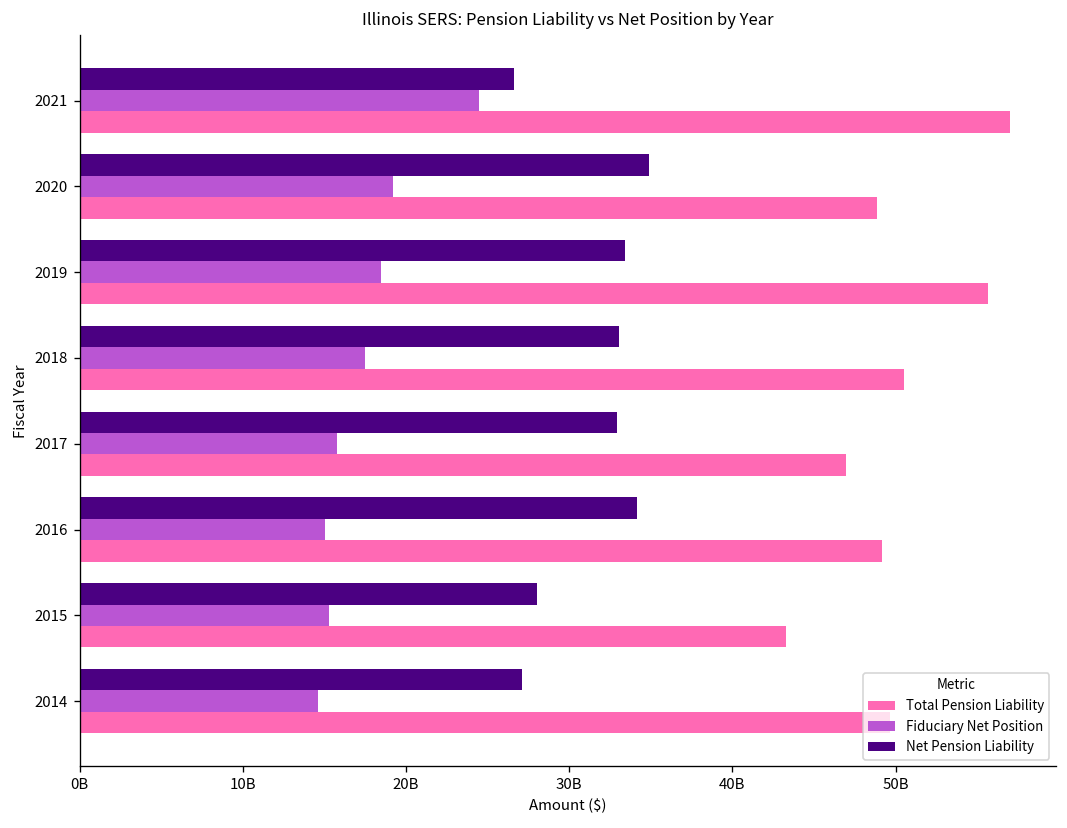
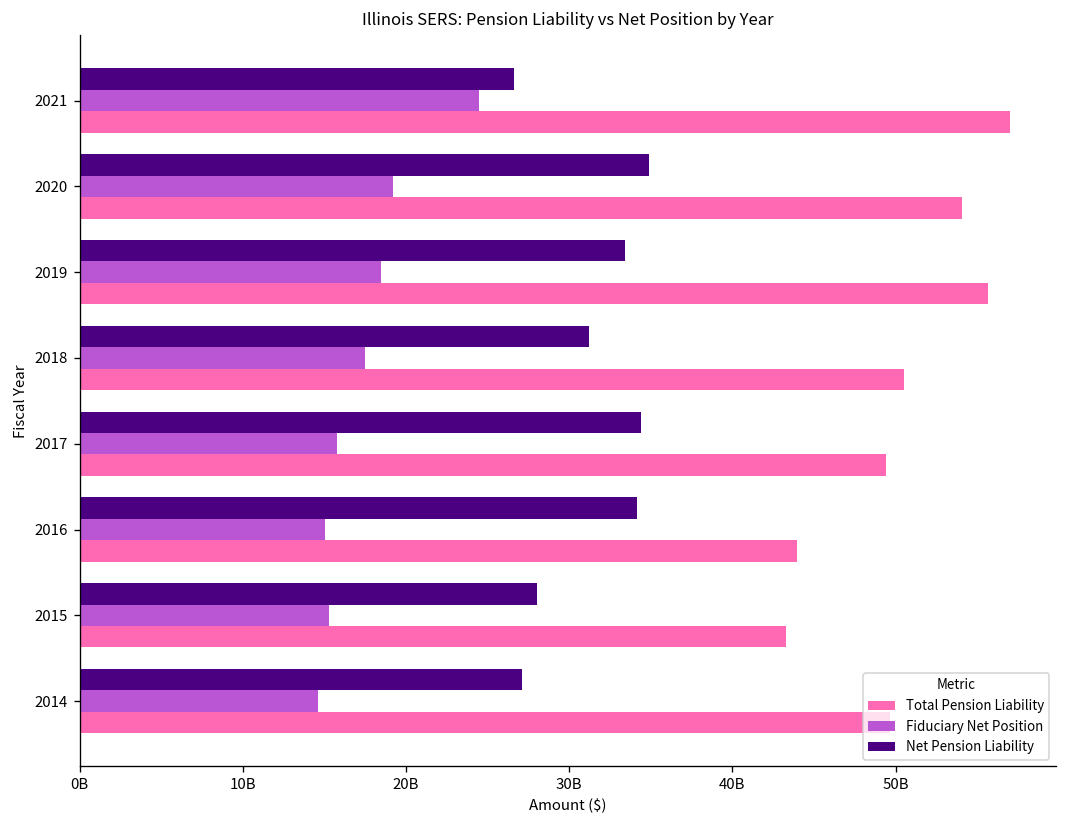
Total Pension Liability, 2020: 48900000000 -> 54100000000
Net Pension Liability, 2018: 33100000000 -> 31200000000
Net Pension Liability, 2017: 32900000000 -> 34400000000
Total Pension Liability, 2017: 47000000000 -> 49400000000
Total Pension Liability, 2016: 49200000000 -> 44000000000
